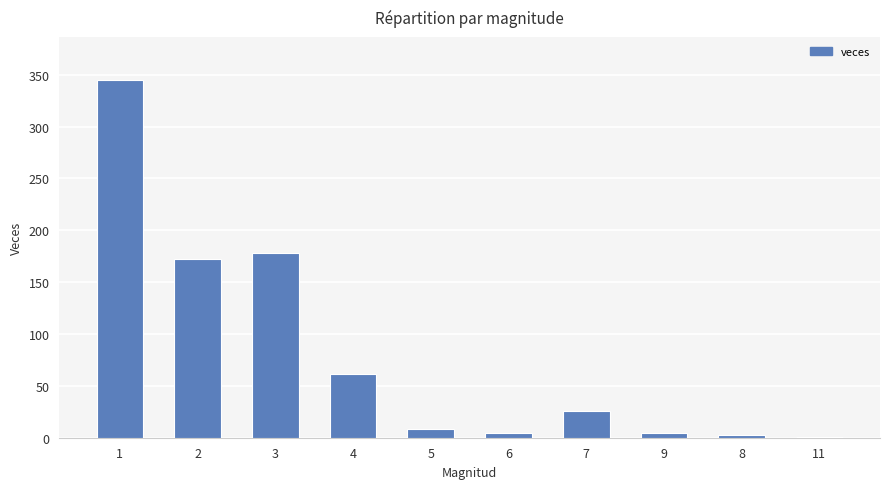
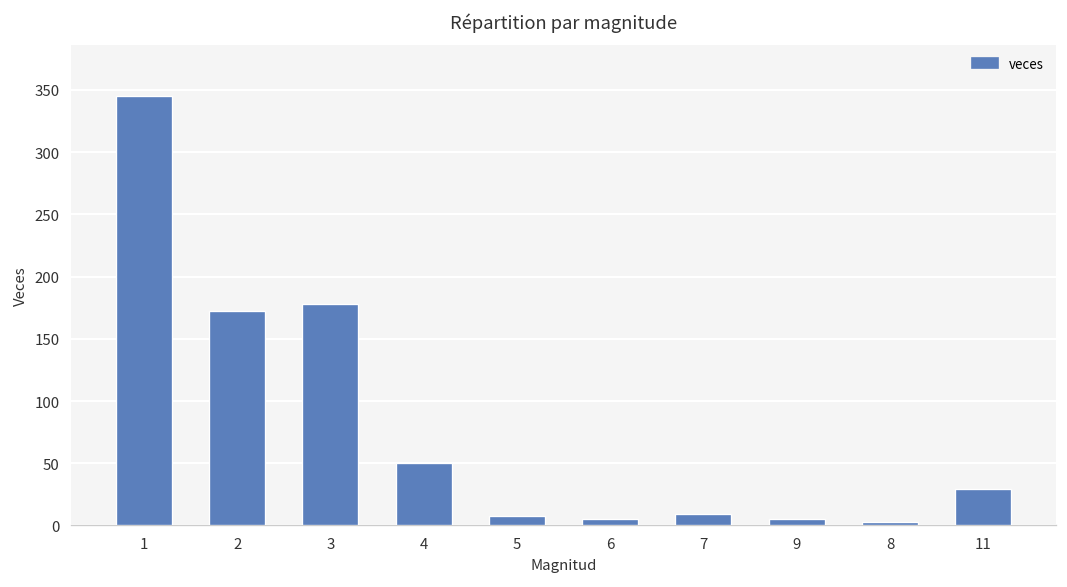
4: 61 -> 50
7: 26 -> 9
11: 1 -> 29
